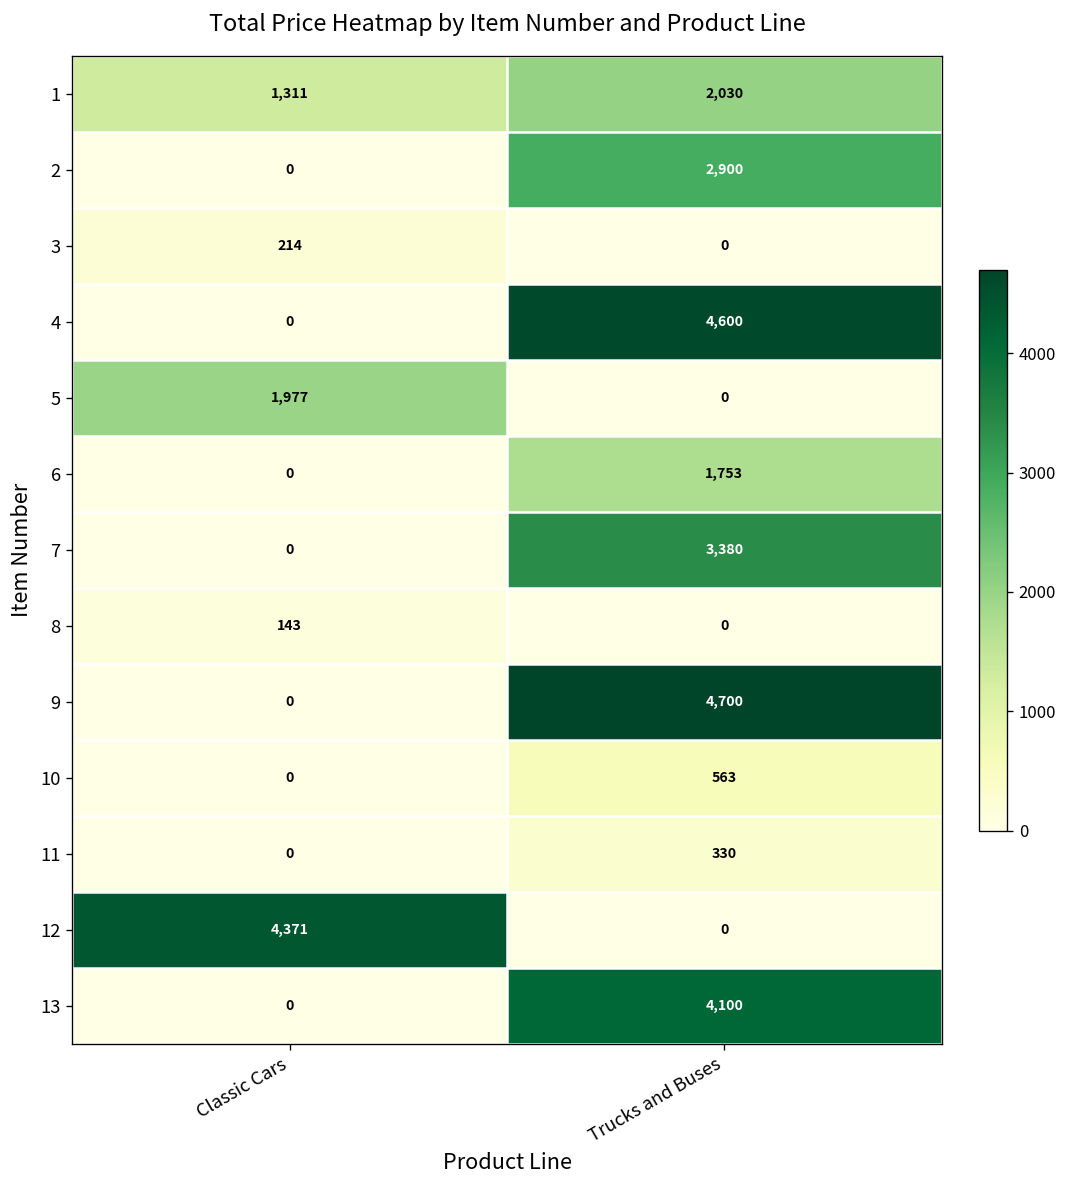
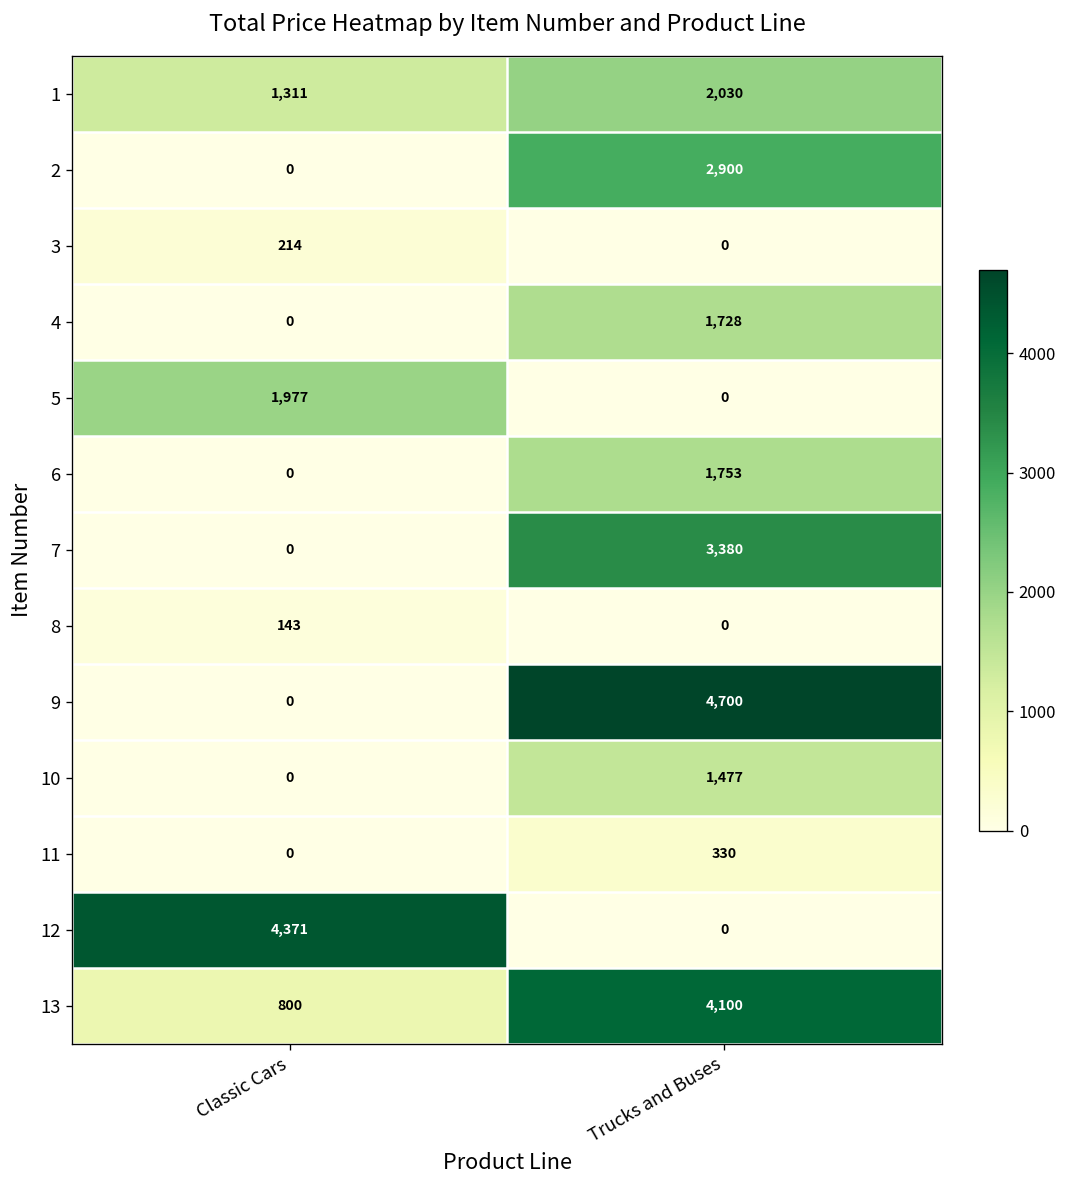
4, Trucks and Buses: 4,600 -> 1,728
10, Trucks and Buses: 563 -> 1,477
13, Classic Cars: 0 -> 800
